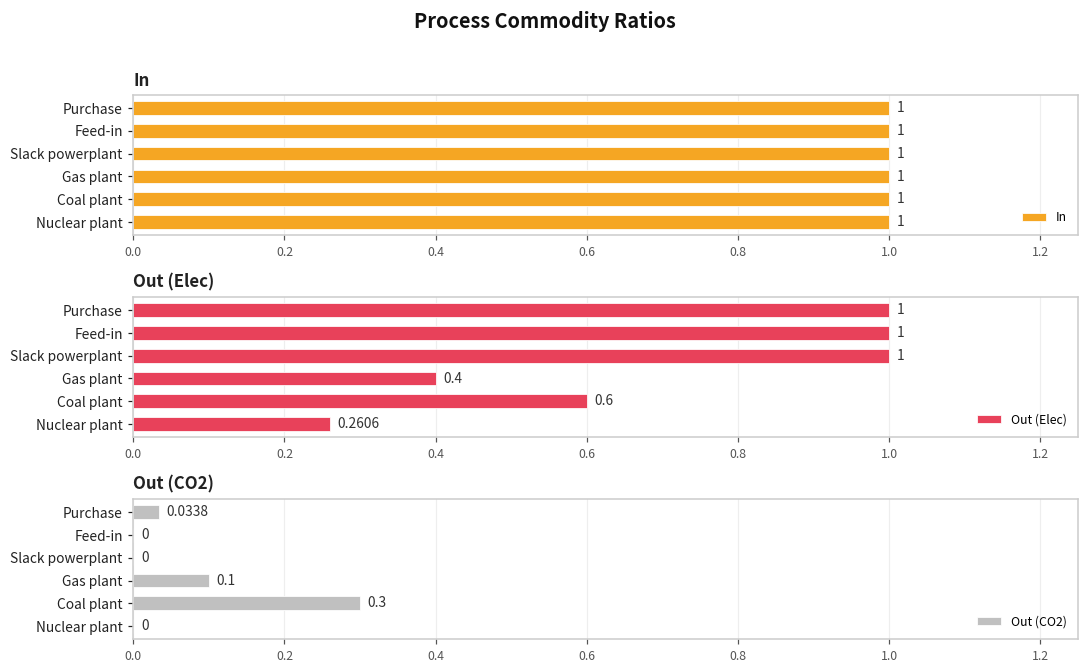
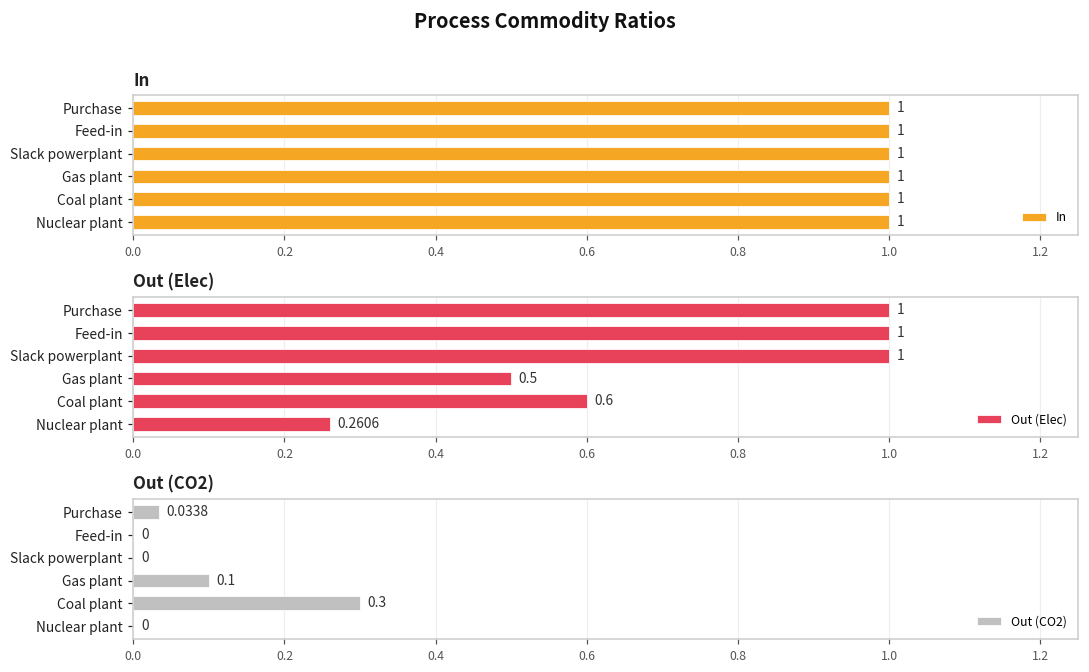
Out (Elec), Gas plant: 0.4 -> 0.5
